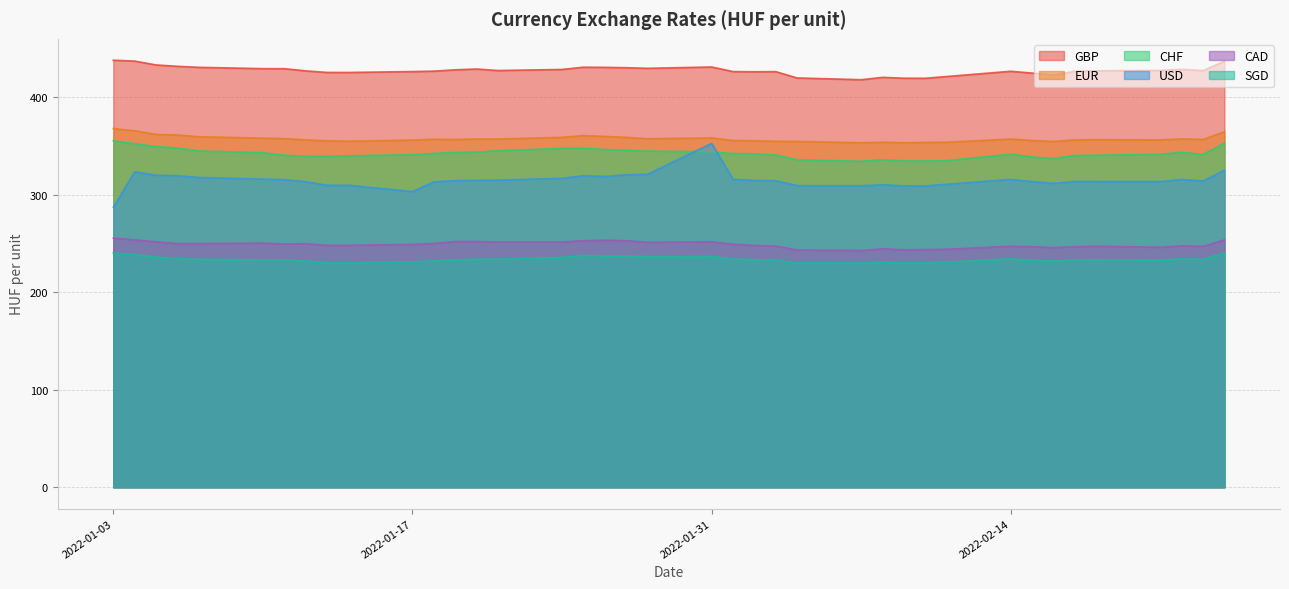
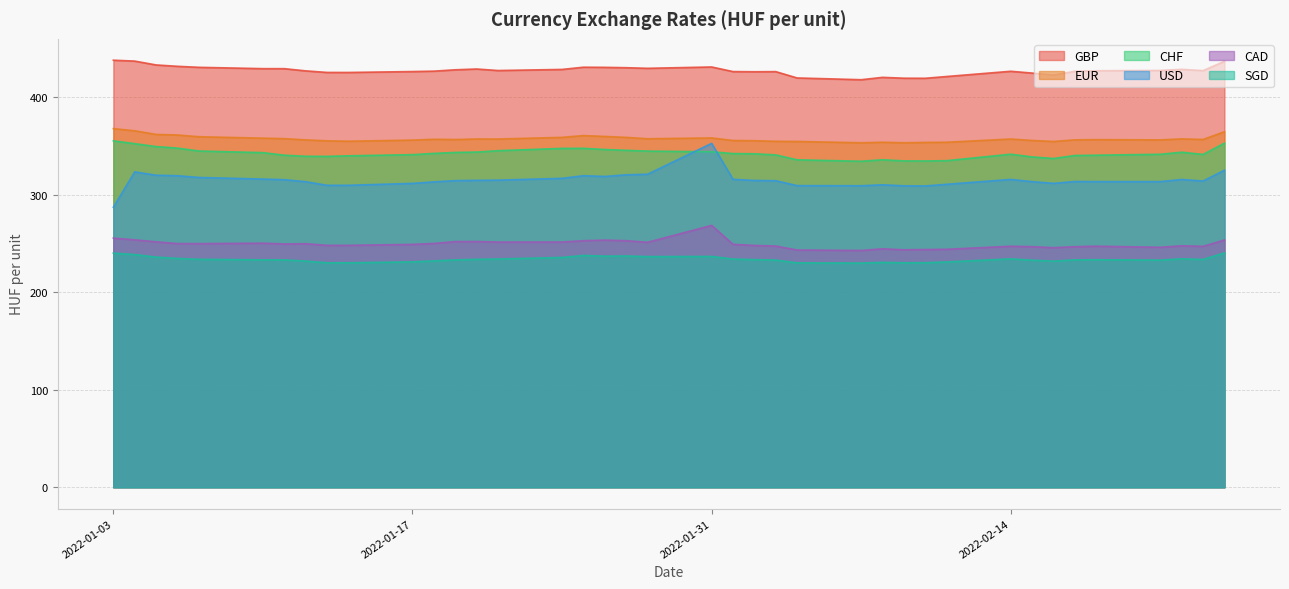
USD, 2022-01-17: 300 -> 310
CAD, 2022-01-31: 250 -> 270
